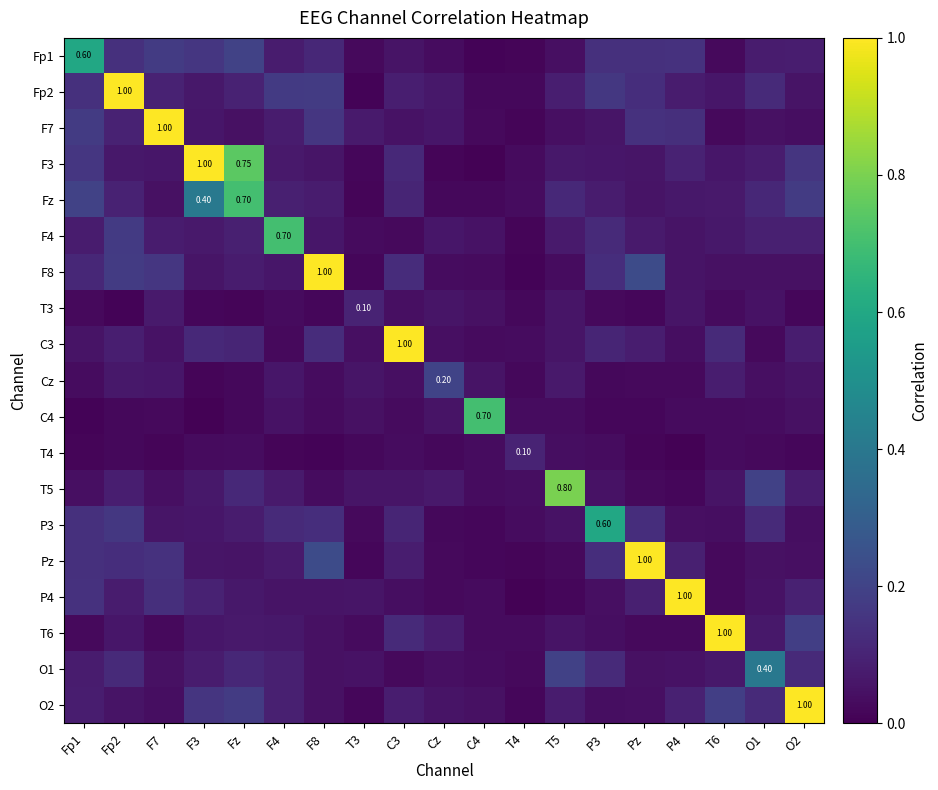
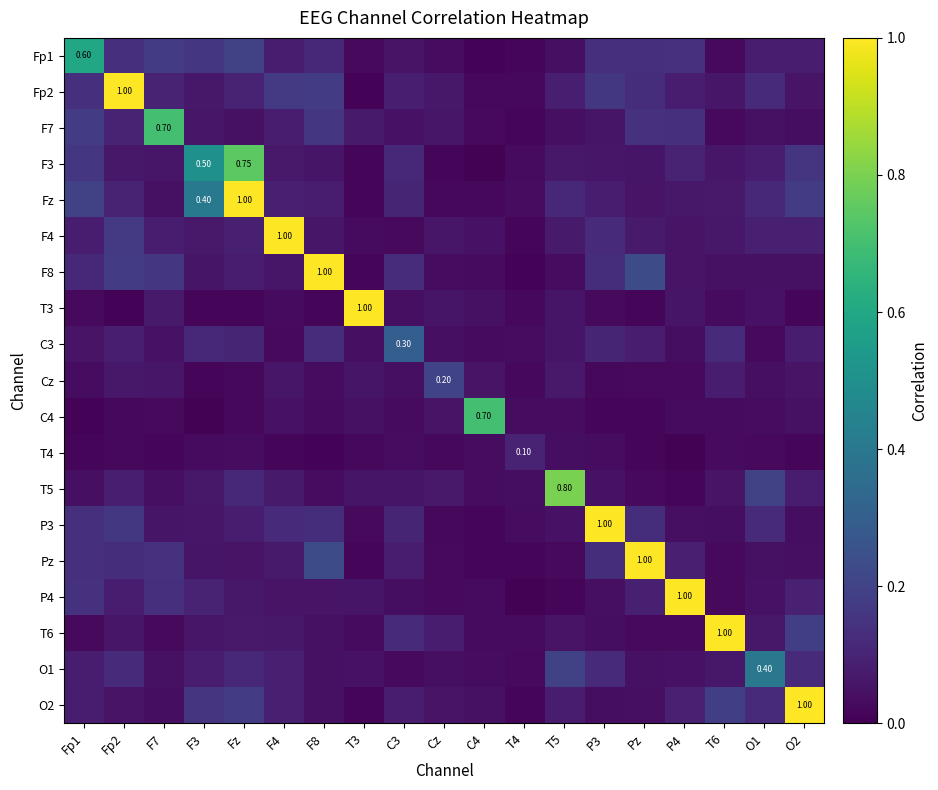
F7, F7: 1.00 -> 0.70
F3, F3: 1.00 -> 0.50
Fz, Fz: 0.70 -> 1.00
F4, F4: 0.70 -> 1.00
T3, T3: 0.10 -> 1.00
C3, C3: 1.00 -> 0.30
P3, P3: 0.60 -> 1.00
